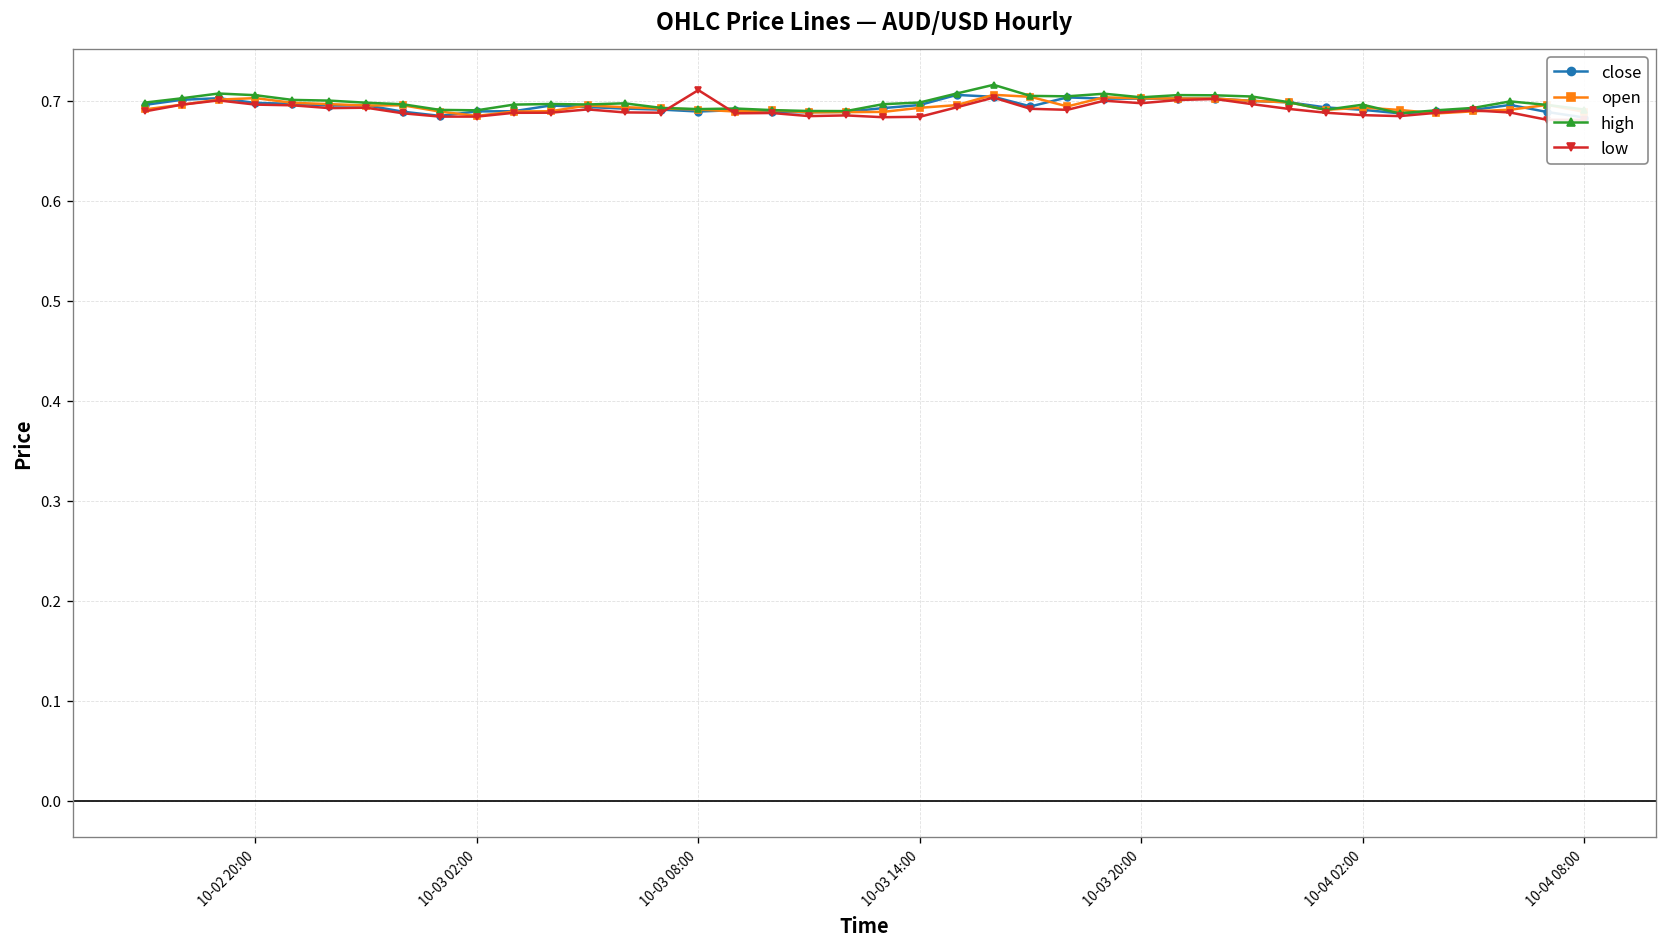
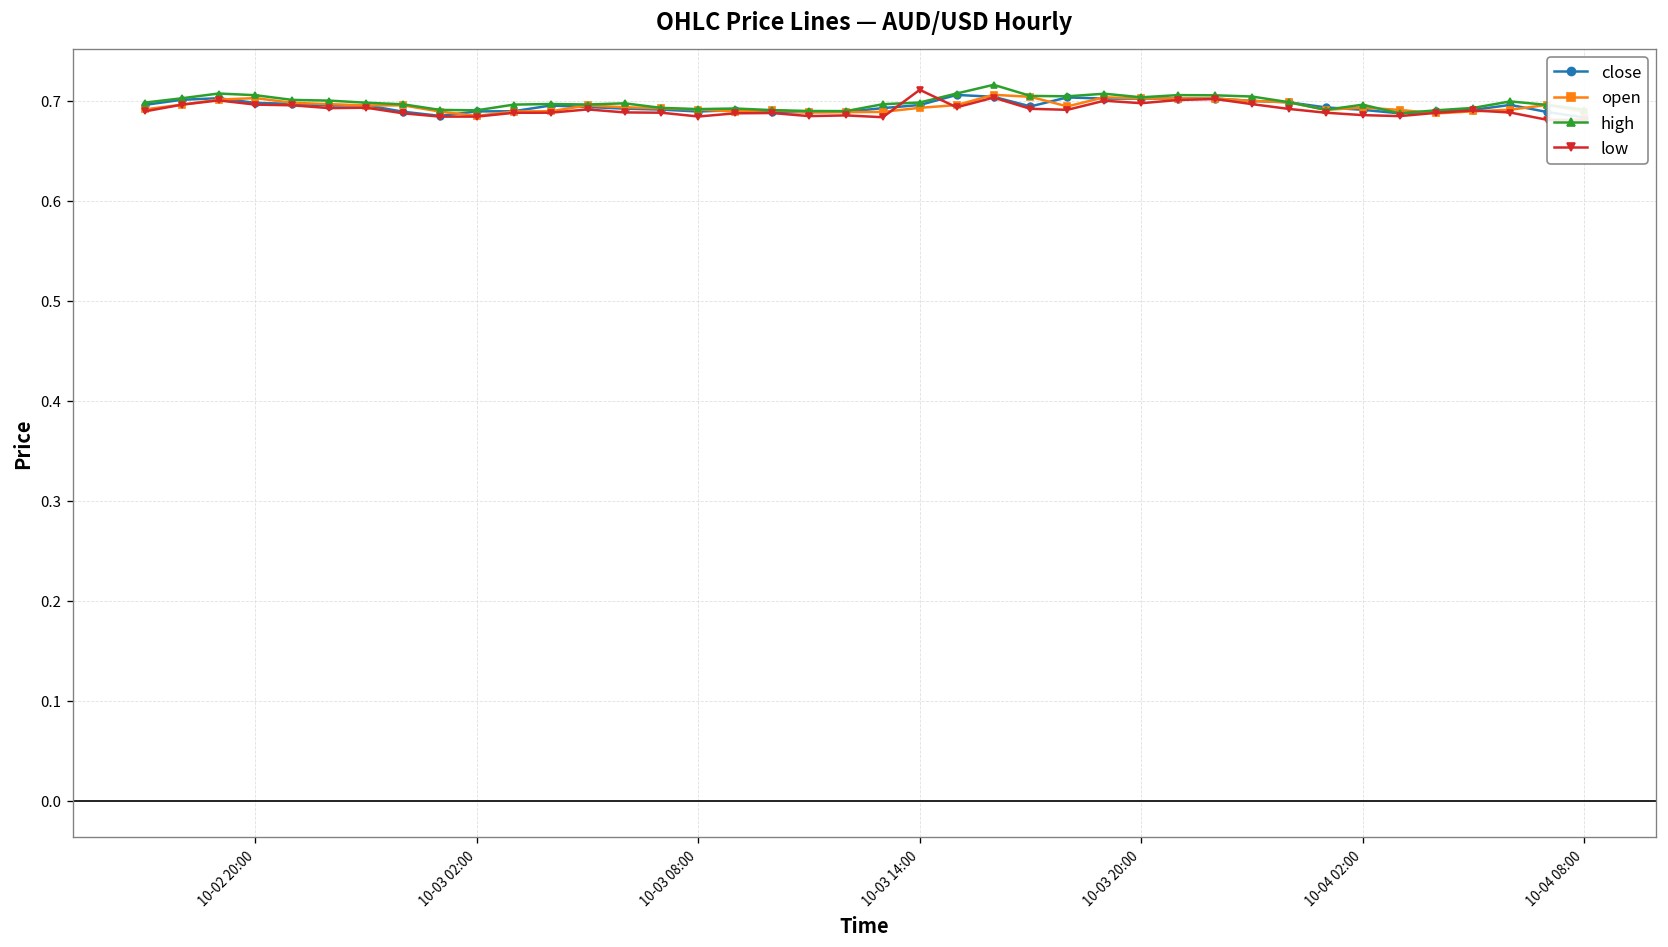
low, 10-03 08:00: 0.71 -> 0.68
low, 10-03 14:00: 0.68 -> 0.71
